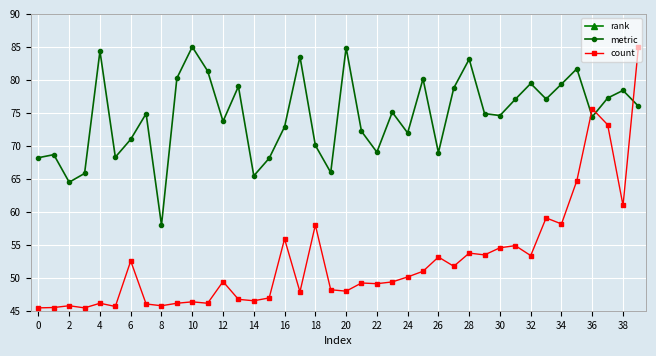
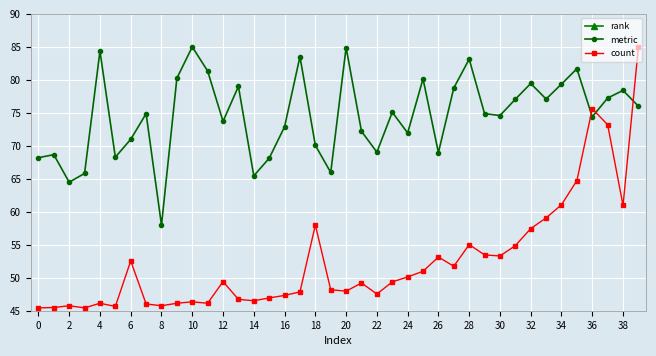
count, 16: 56 -> 47
count, 22: 49 -> 48
count, 28: 54 -> 55
count, 30: 55 -> 53
count, 32: 53 -> 57
count, 34: 58 -> 61
